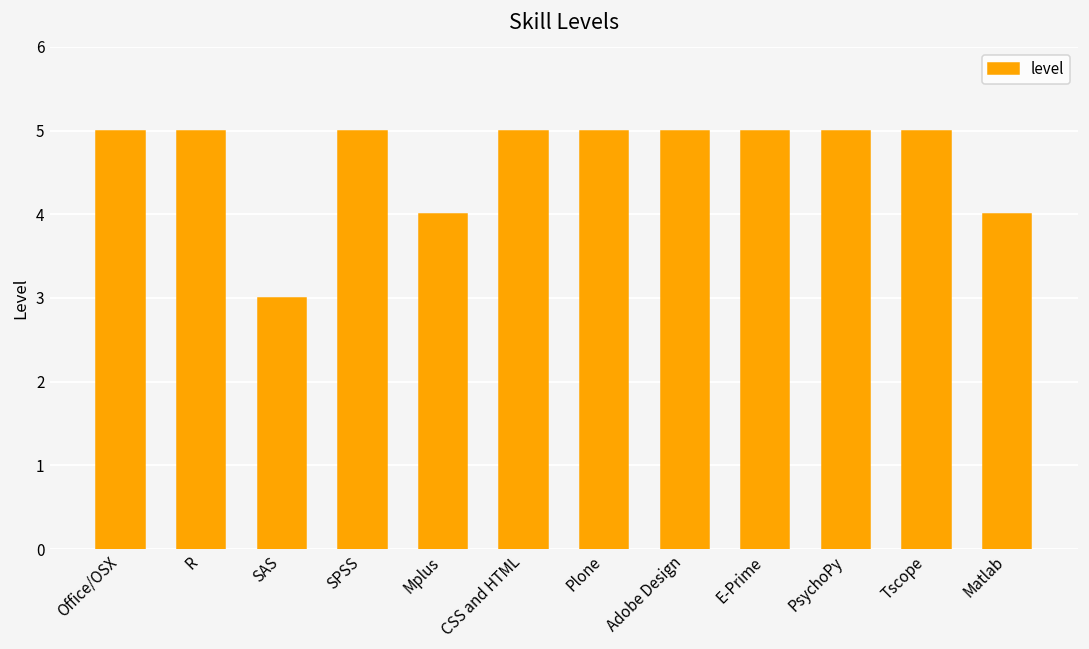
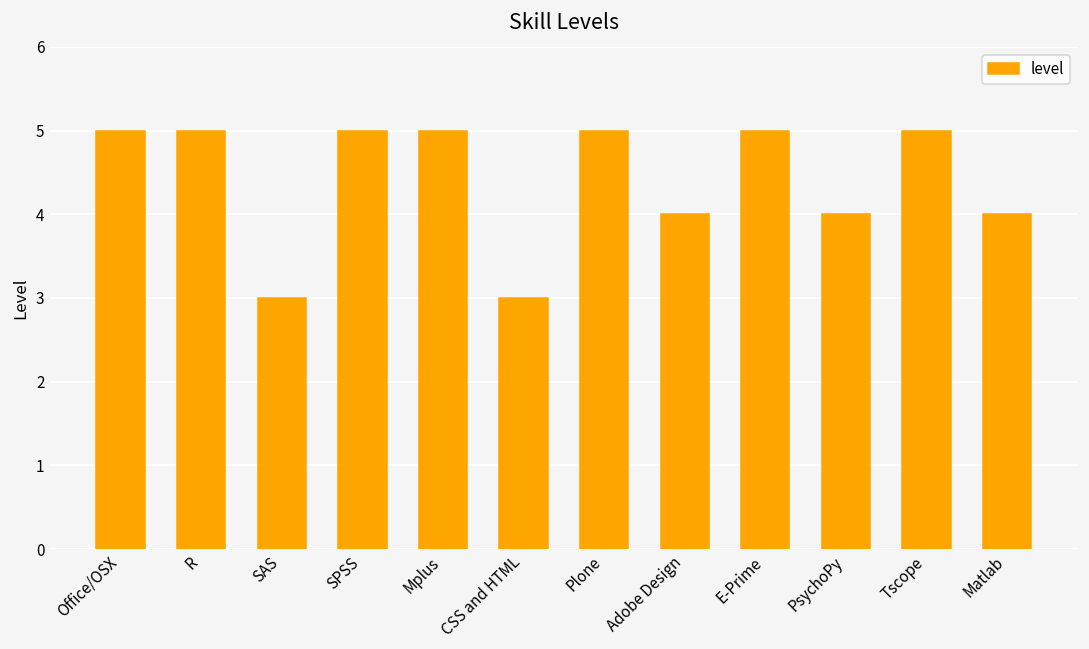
Mplus: 4 -> 5
CSS and HTML: 5 -> 3
Adobe Design: 5 -> 4
PsychoPy: 5 -> 4
